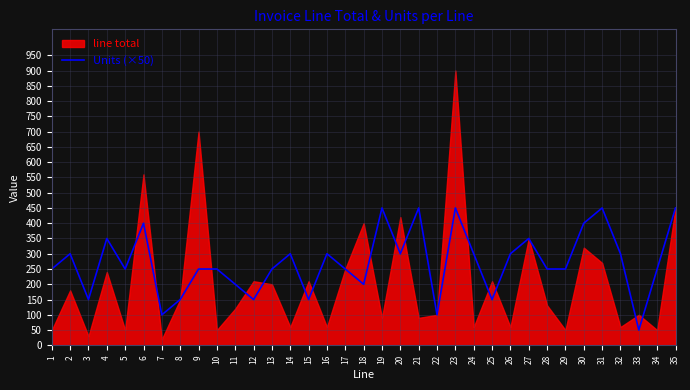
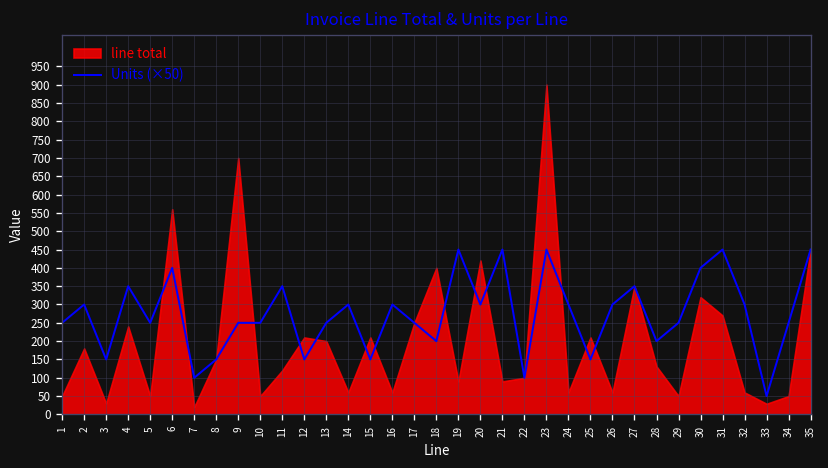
Units (×50), 11: 200 -> 350
Units (×50), 28: 250 -> 200
line total, 33: 100 -> 30
